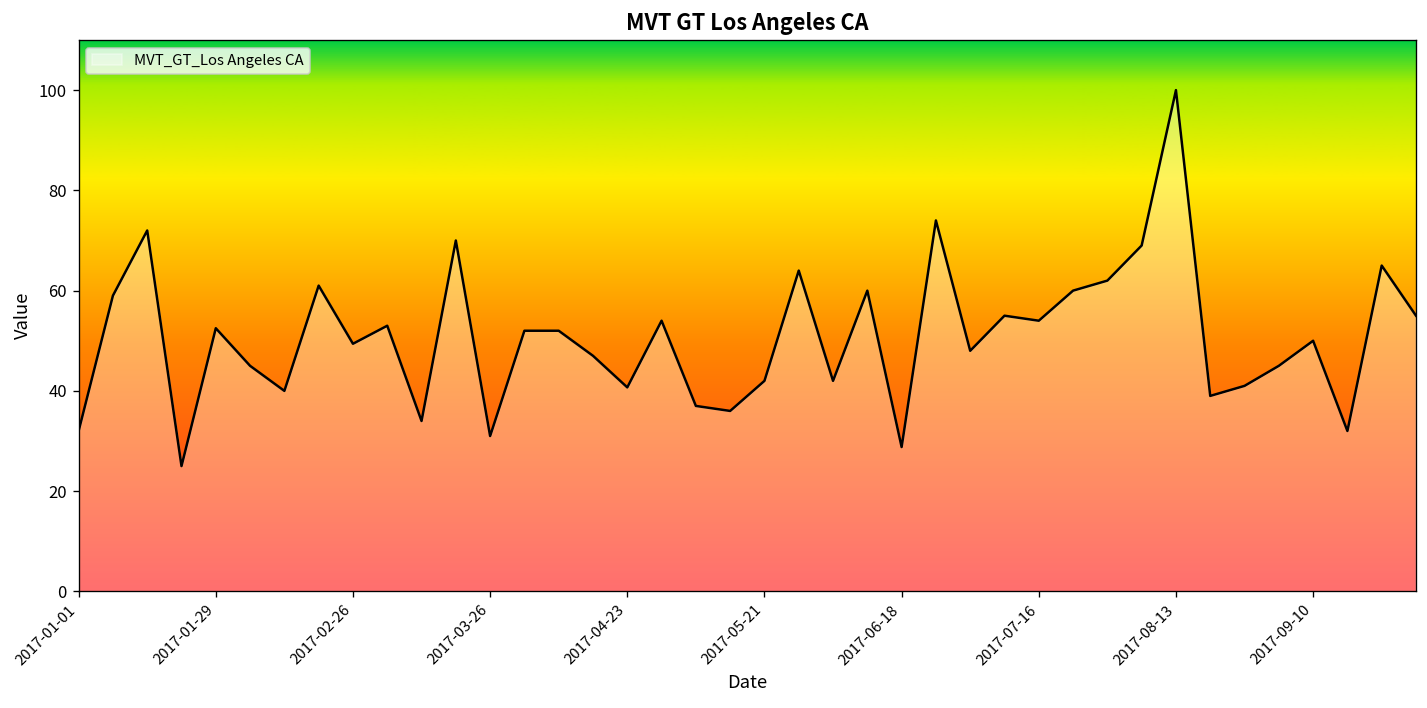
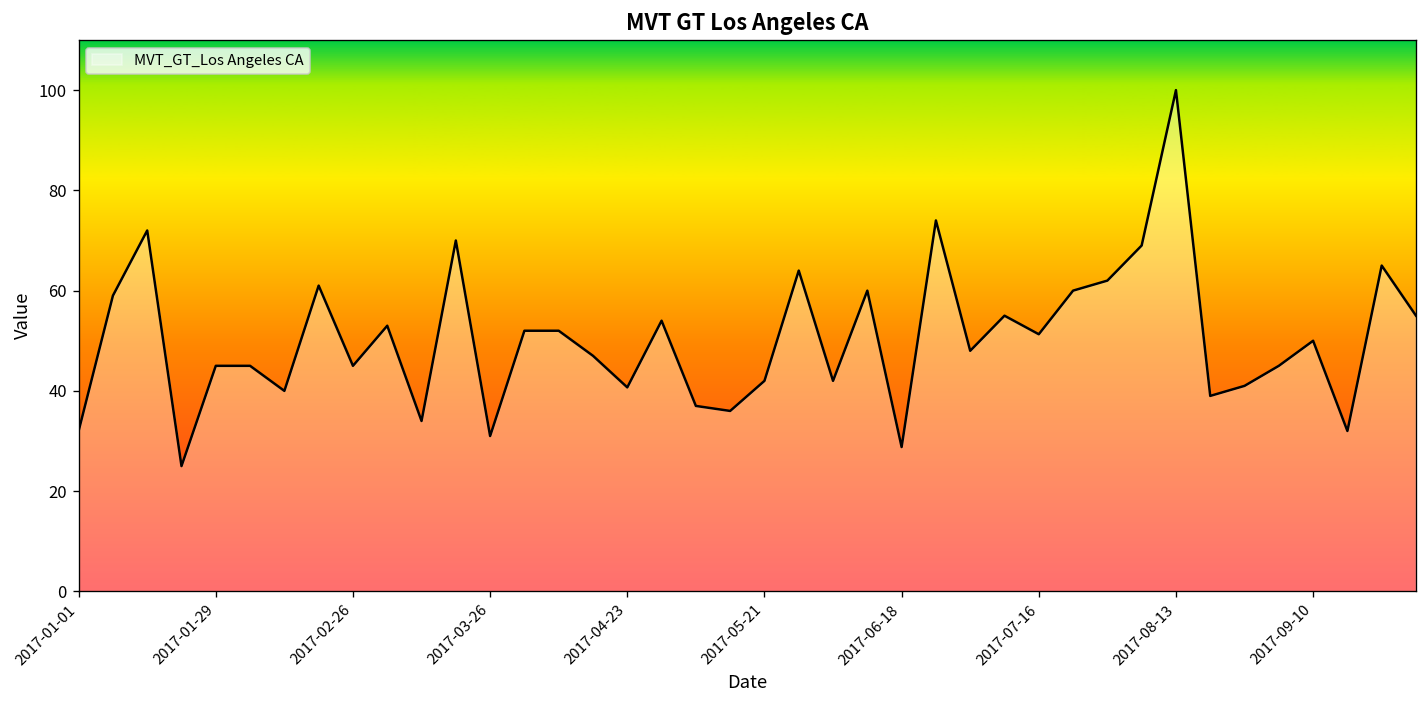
2017-01-29: 53 -> 45
2017-02-26: 49 -> 45
2017-07-16: 54 -> 51
